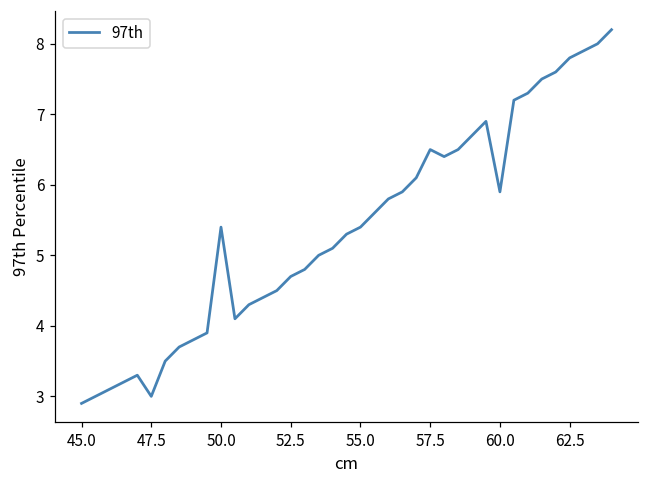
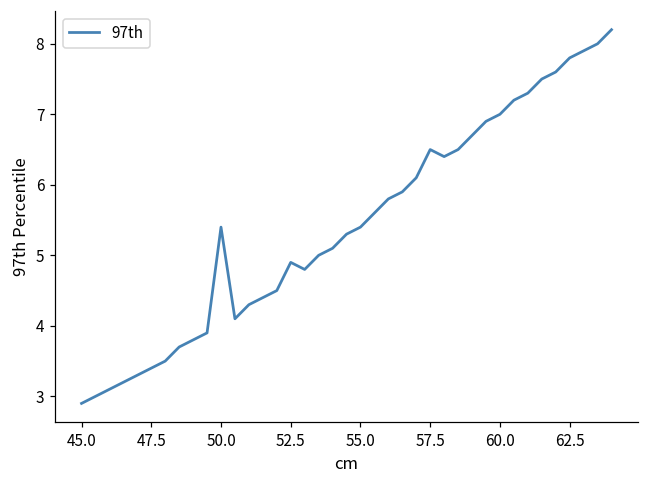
47.5: 3.0 -> 3.4
52.5: 4.7 -> 4.9
60.0: 5.9 -> 7.0
